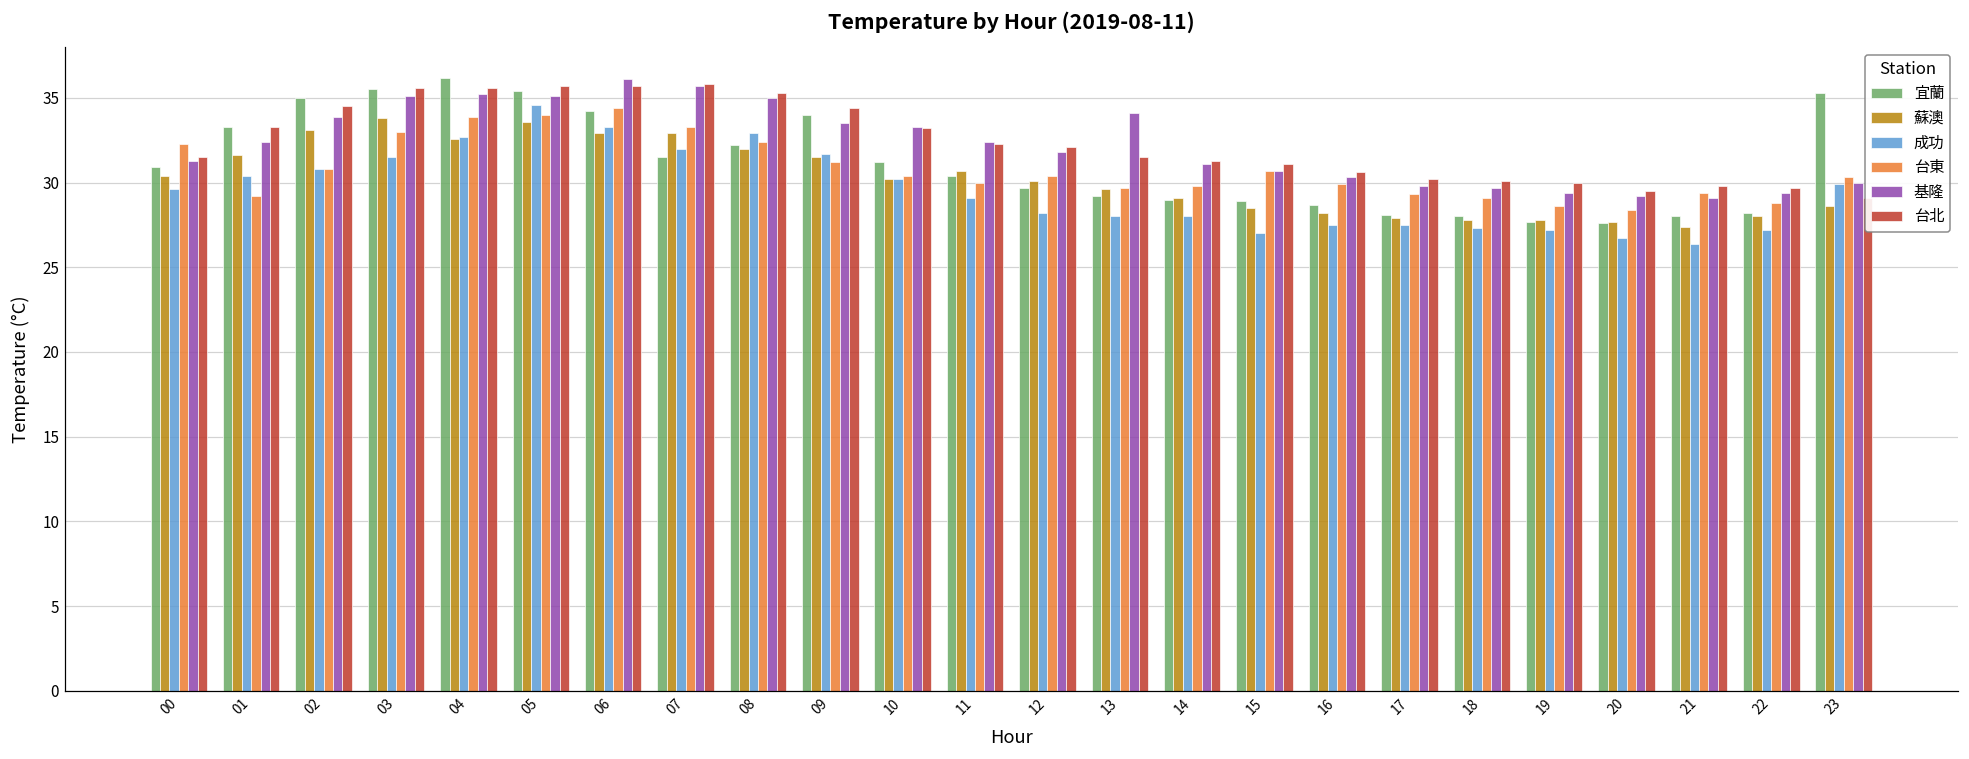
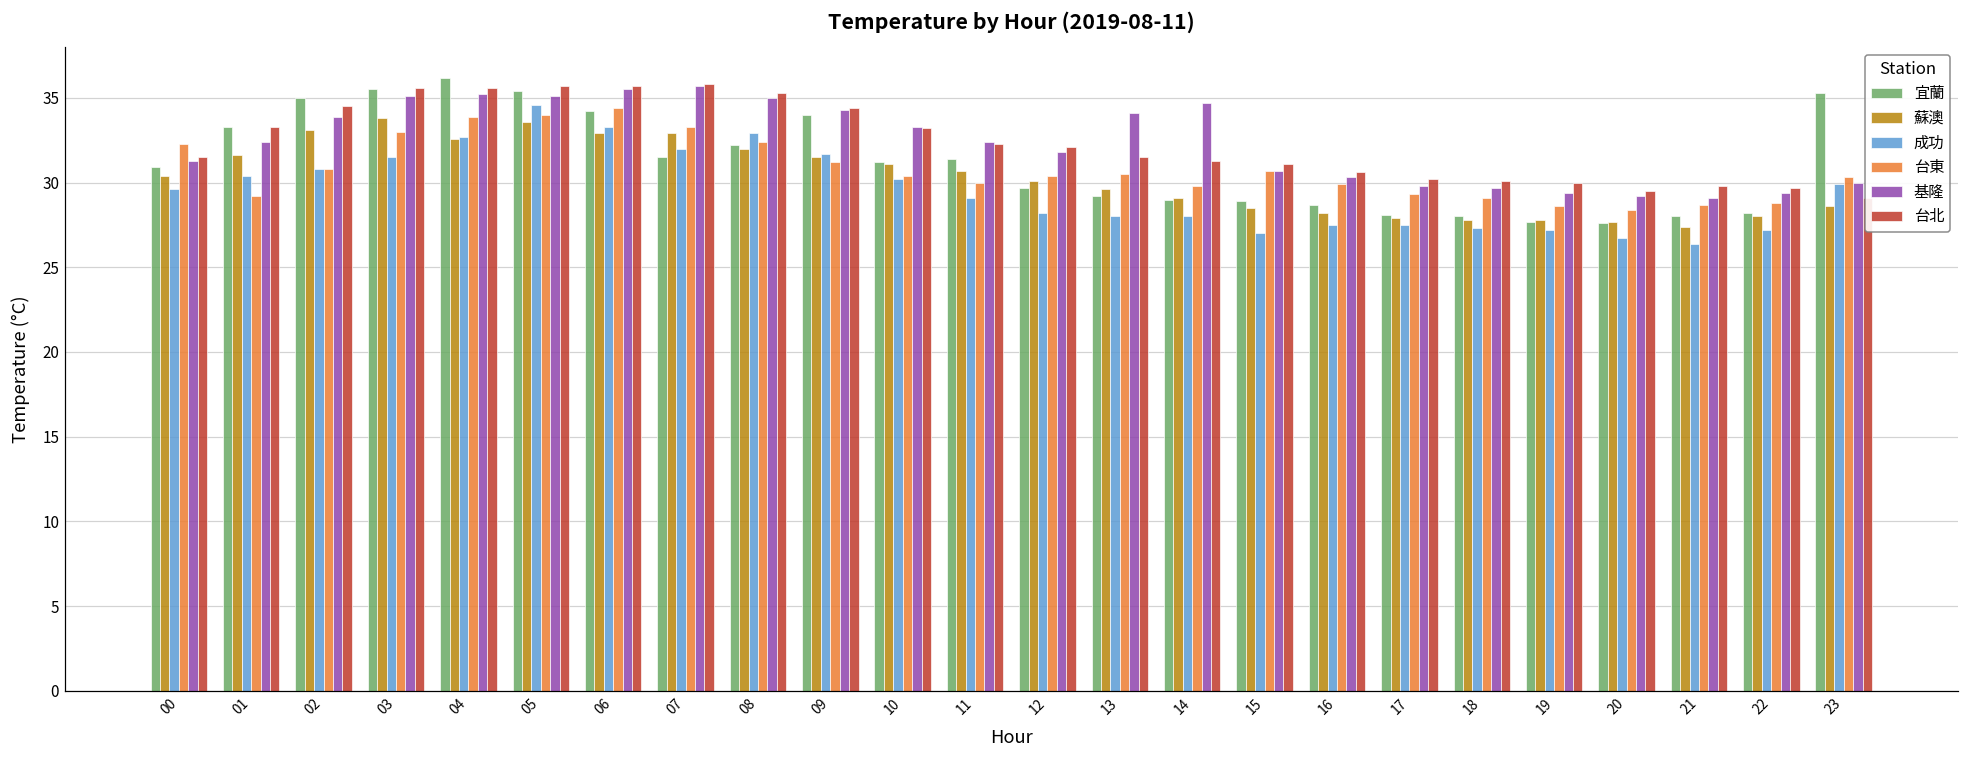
基隆, 06: 36.1 -> 35.5
基隆, 09: 33.5 -> 34.3
蘇澳, 10: 30.2 -> 31.1
宜蘭, 11: 30.4 -> 31.4
台東, 13: 29.7 -> 30.5
基隆, 14: 31.1 -> 34.7
台東, 21: 29.4 -> 28.7
